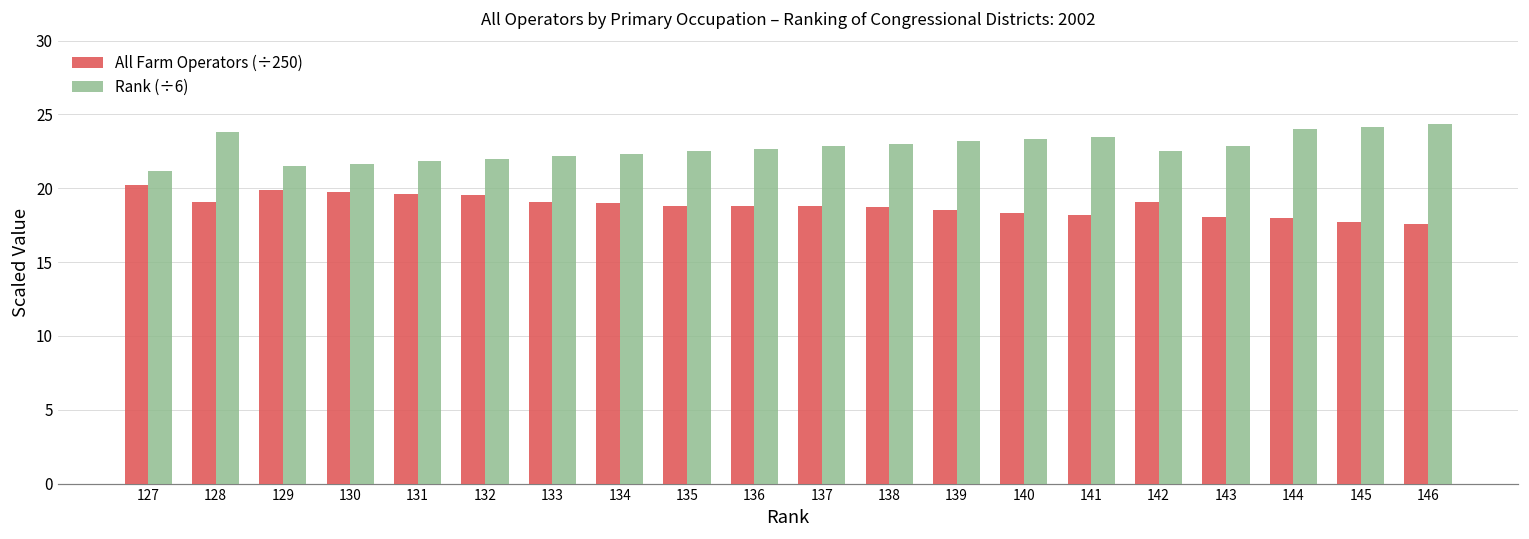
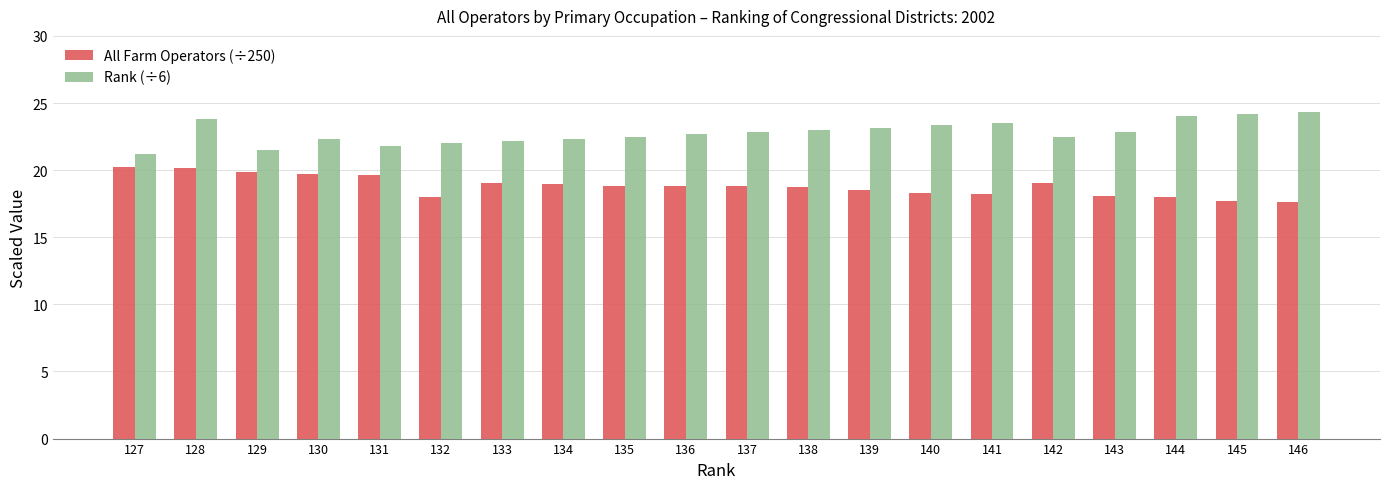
All Farm Operators (÷250), 128: 19.1 -> 20.2
Rank (÷6), 130: 21.7 -> 22.3
All Farm Operators (÷250), 132: 19.5 -> 18.0
